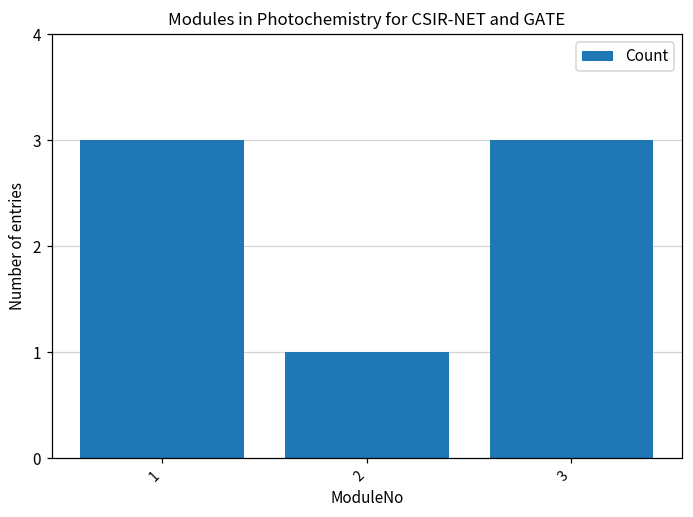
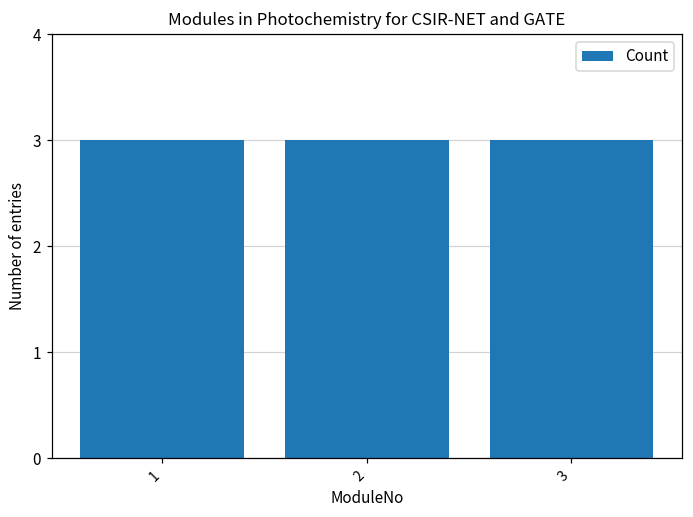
2: 1 -> 3
